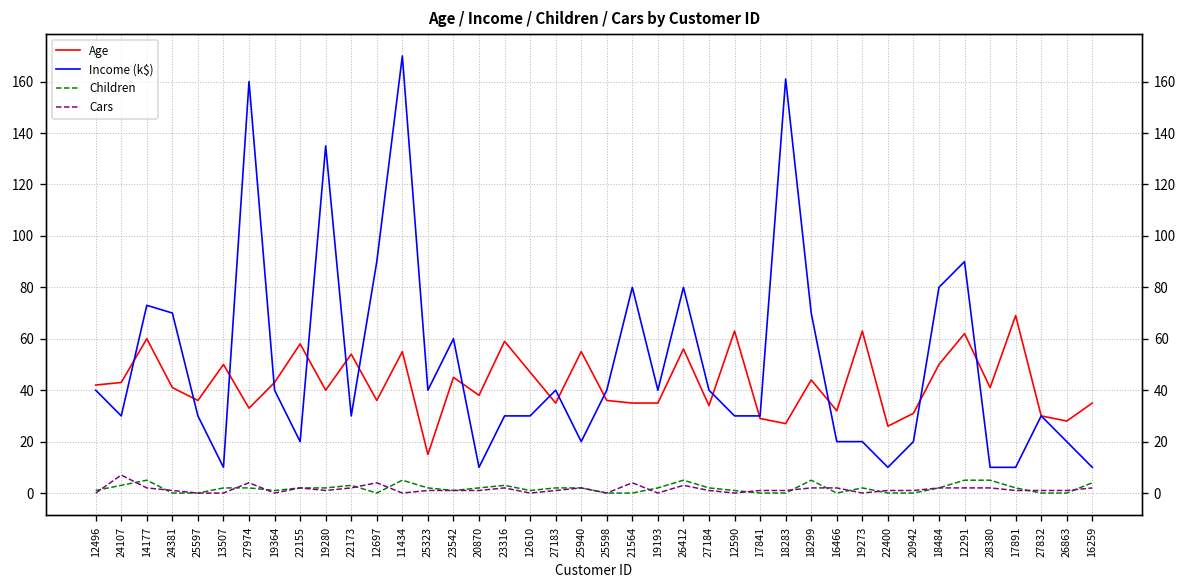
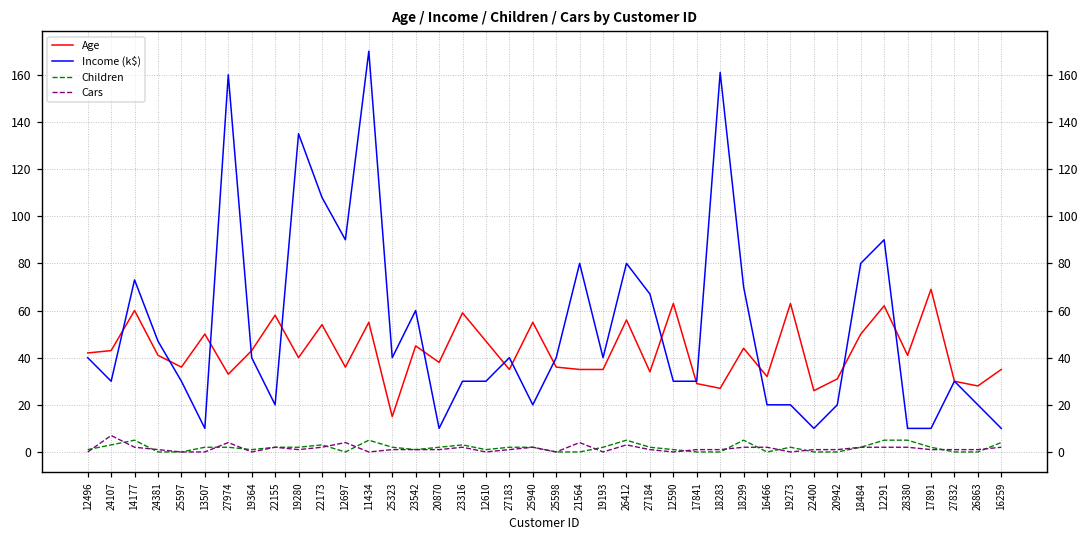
Income (k$), 24381: 70 -> 47
Income (k$), 22173: 30 -> 108
Income (k$), 27184: 40 -> 67
